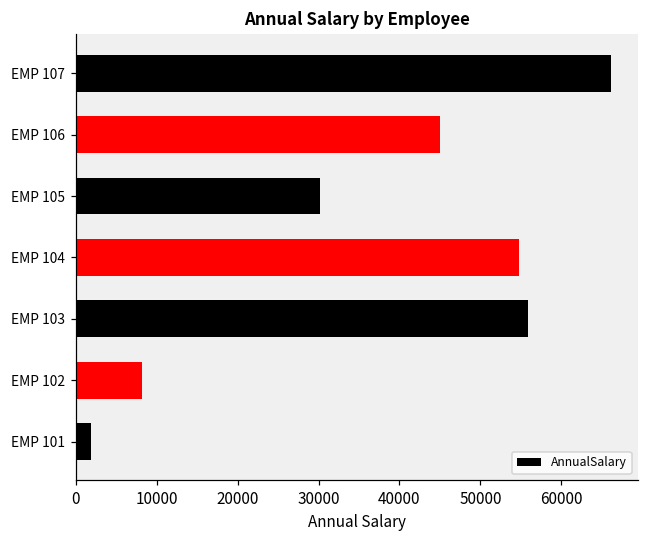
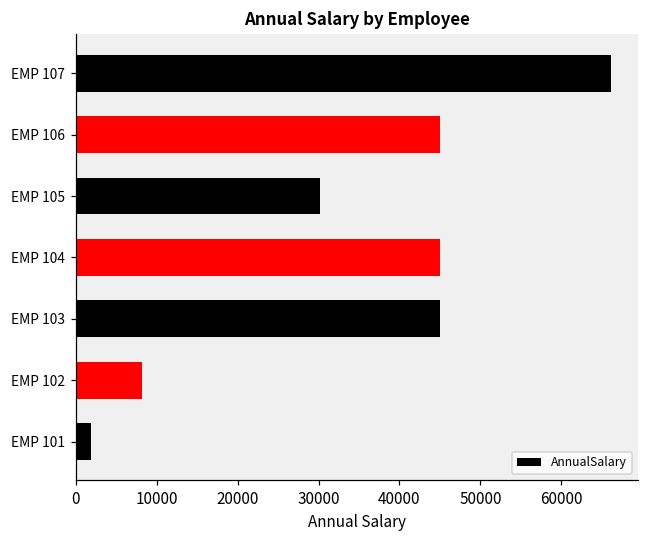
EMP 104: 55000 -> 45000
EMP 103: 56000 -> 45000
